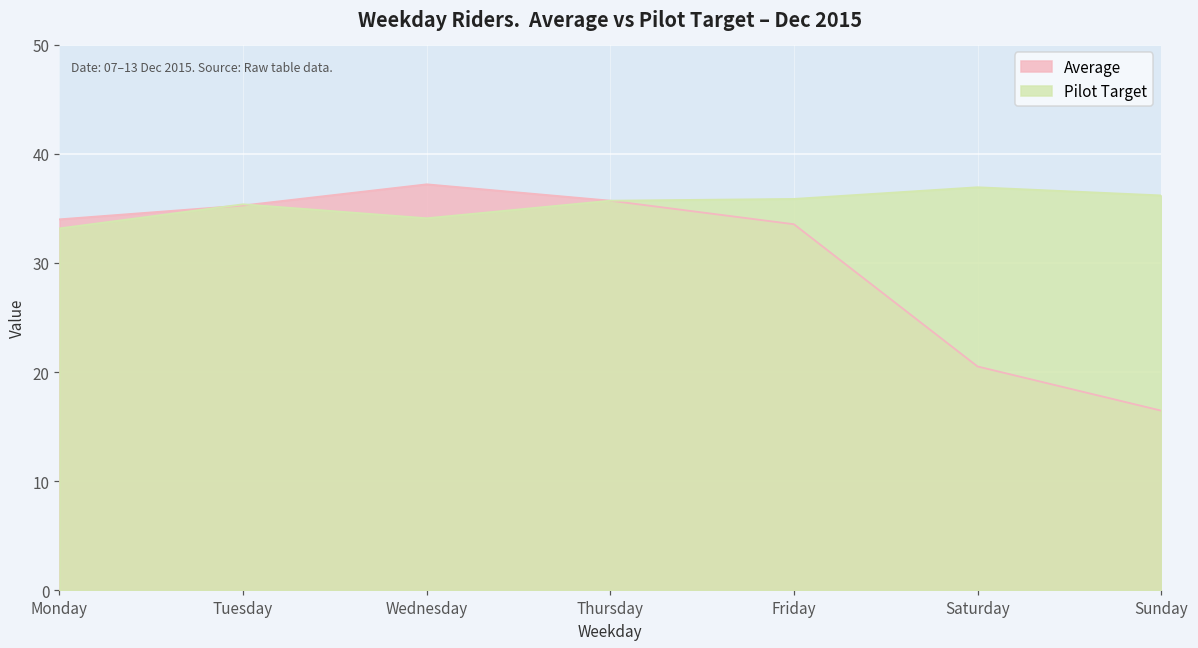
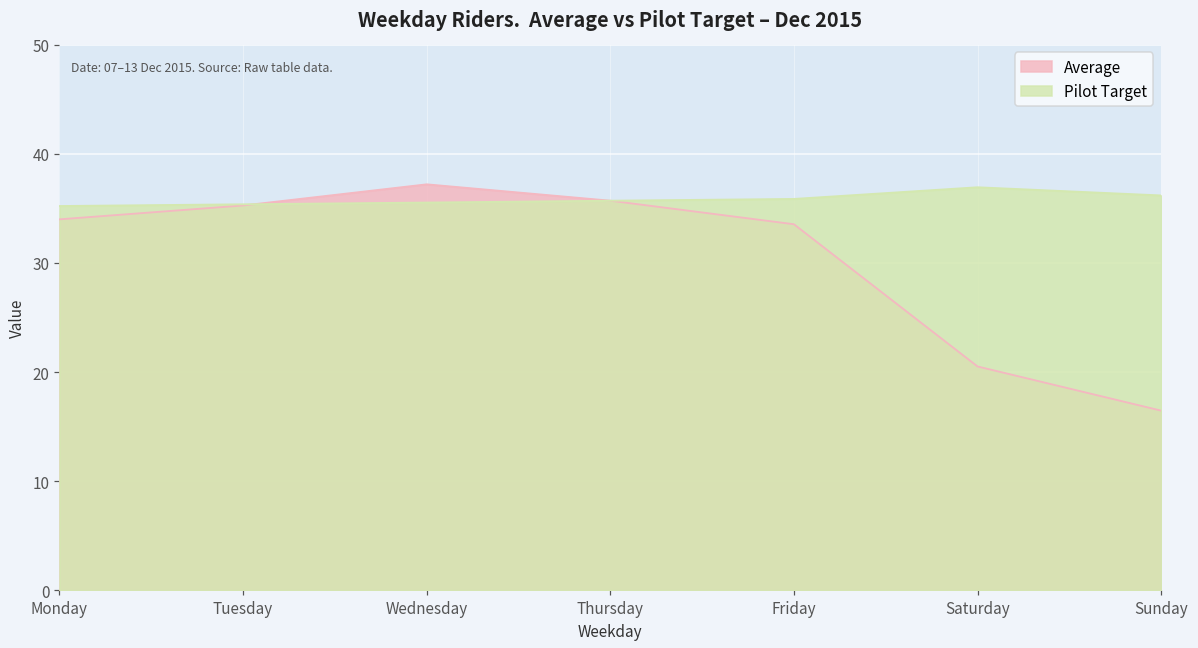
Pilot Target, Monday: 33 -> 35
Pilot Target, Wednesday: 34 -> 36
